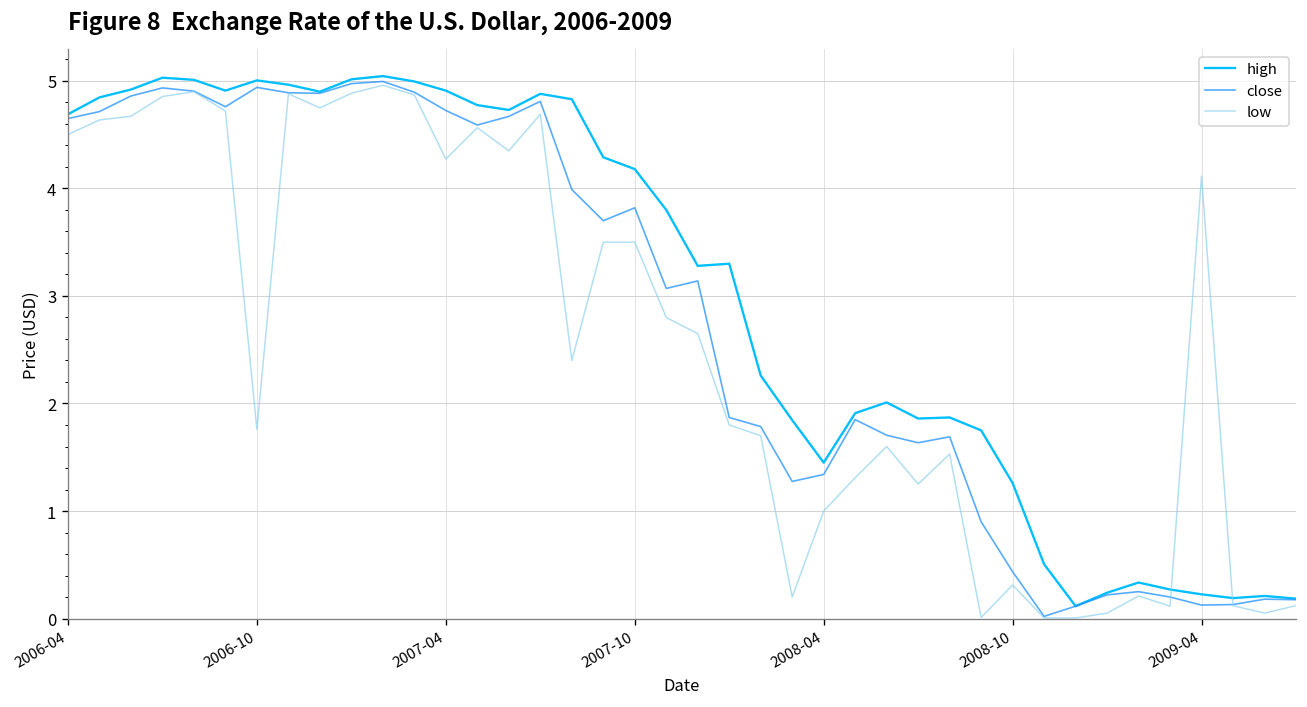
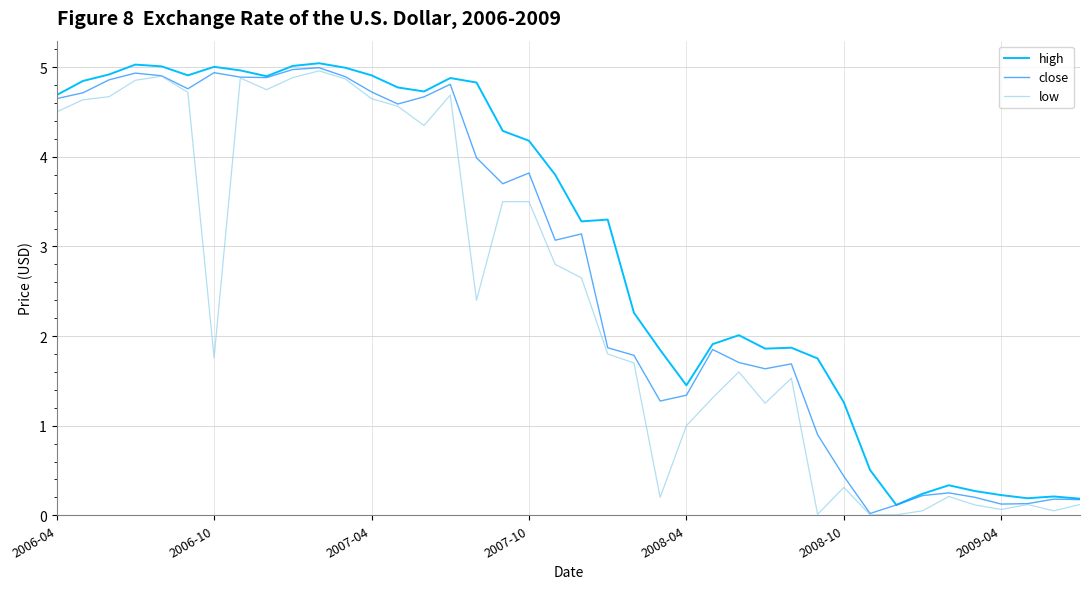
low, 2007-04: 4.3 -> 4.7
low, 2009-04: 4.1 -> 0.1
